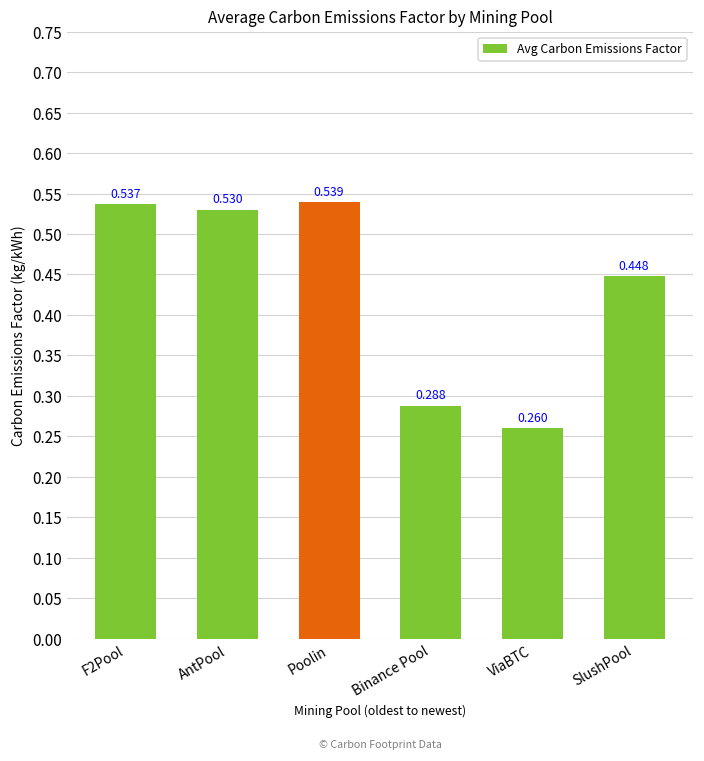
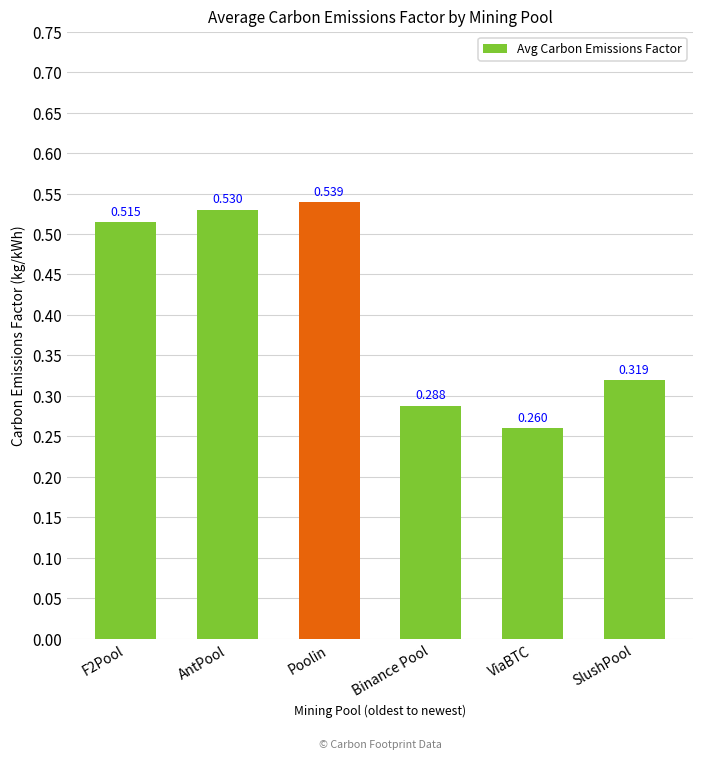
F2Pool: 0.537 -> 0.515
SlushPool: 0.448 -> 0.319
